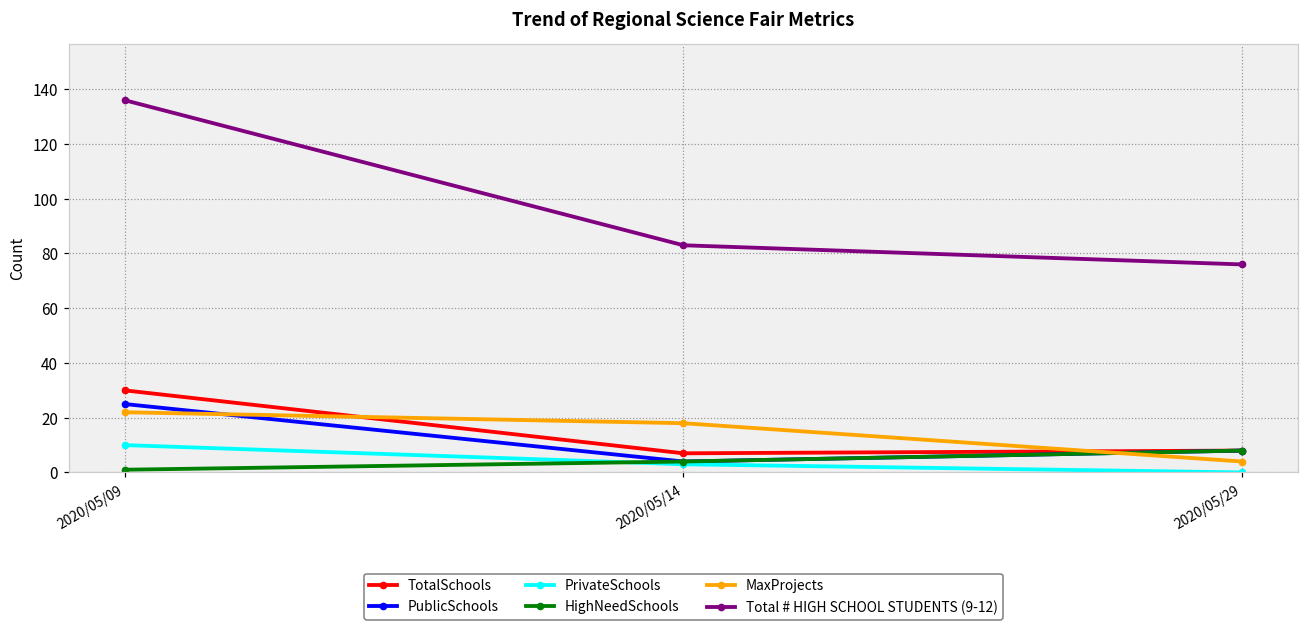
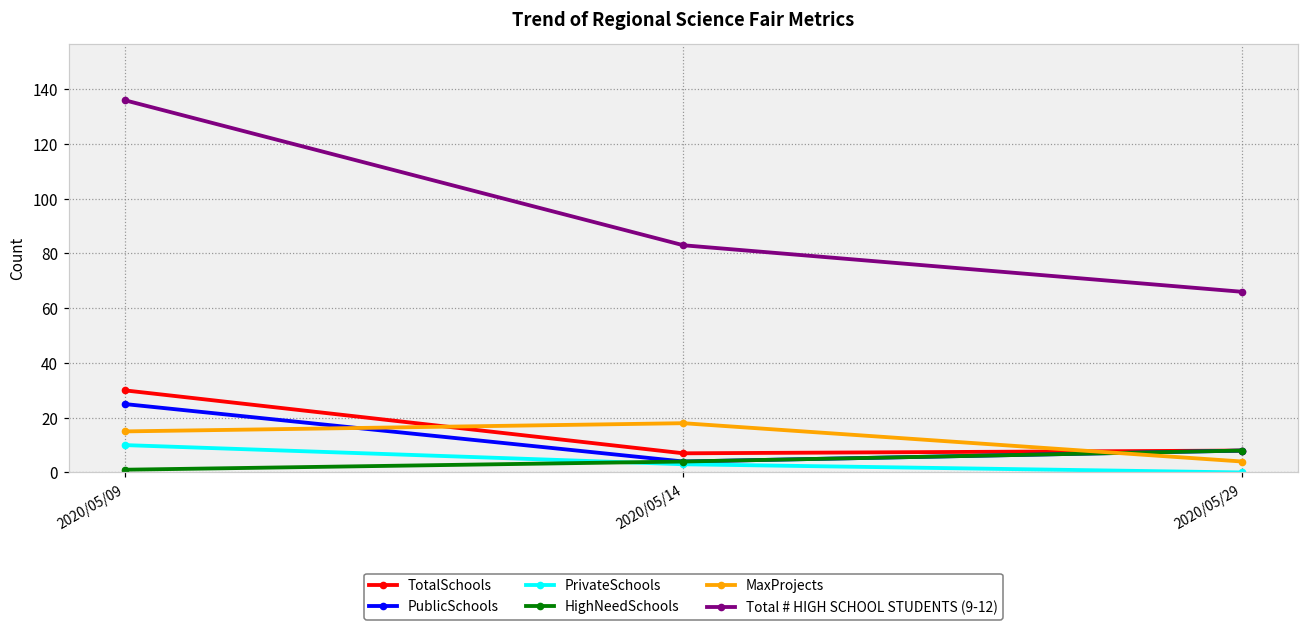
MaxProjects, 2020/05/09: 22 -> 15
Total # HIGH SCHOOL STUDENTS (9-12), 2020/05/29: 76 -> 66
